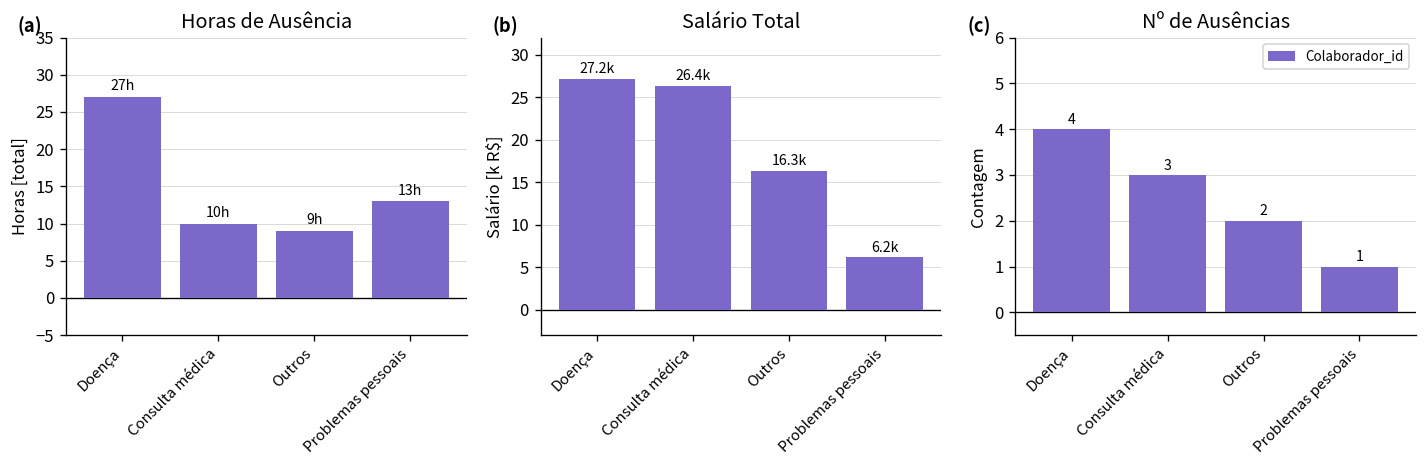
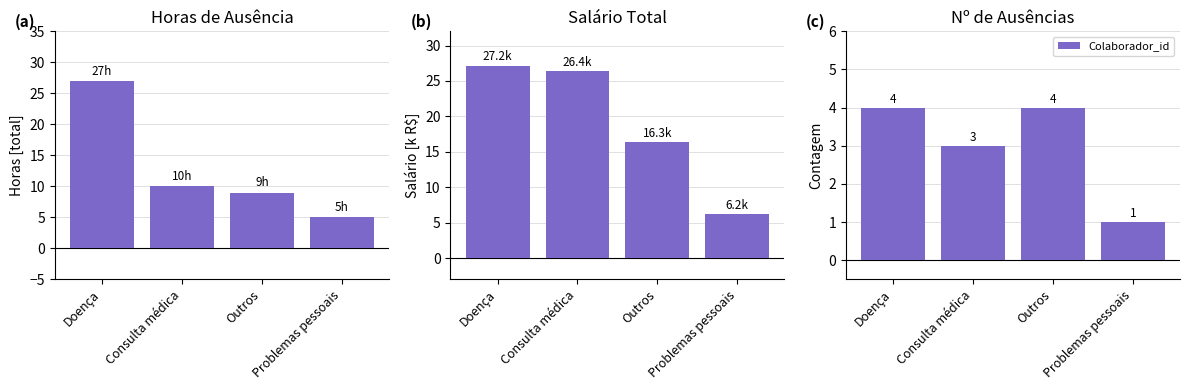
Horas de Ausência, Problemas pessoais: 13h -> 5h
Nº de Ausências, Outros: 2 -> 4
